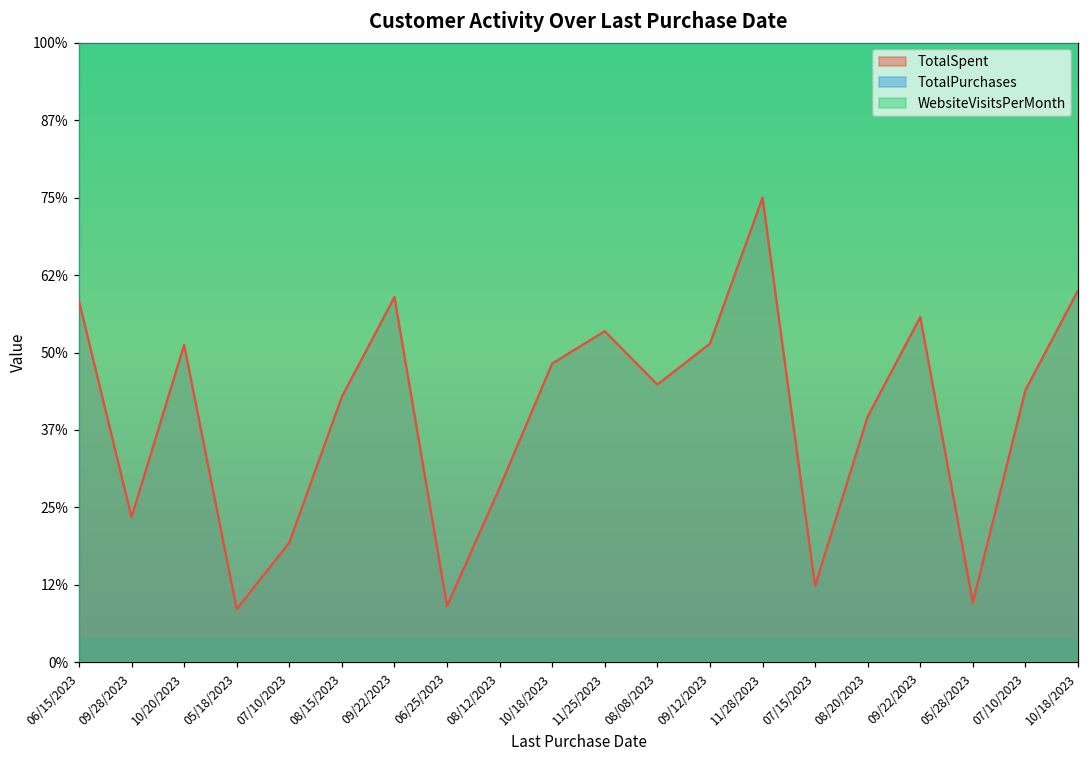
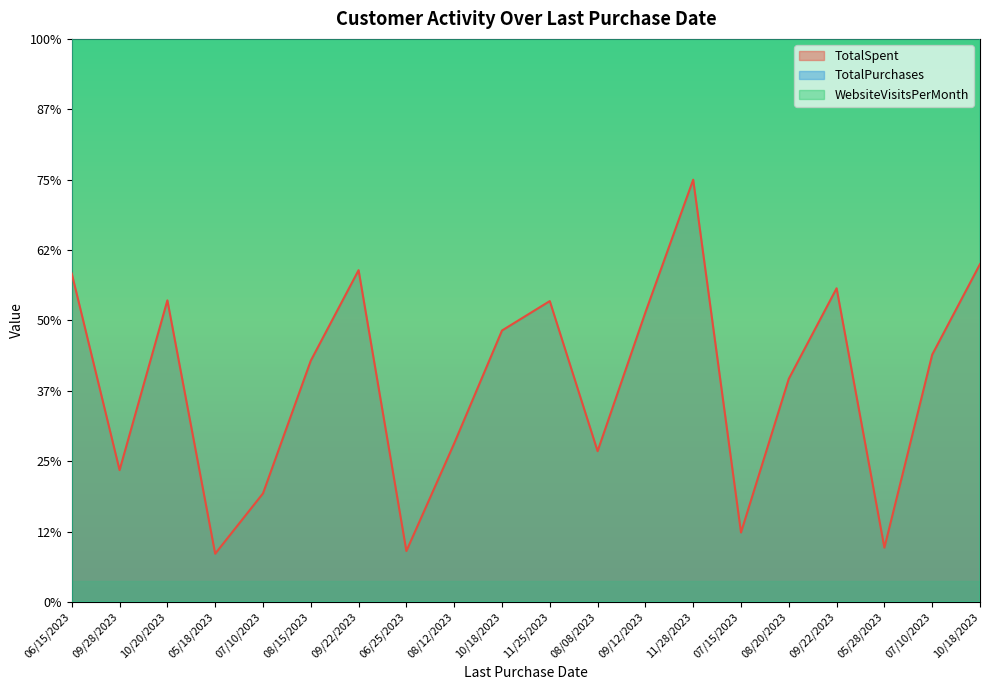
TotalSpent, 10/20/2023: 51% -> 54%
TotalSpent, 08/08/2023: 45% -> 27%
